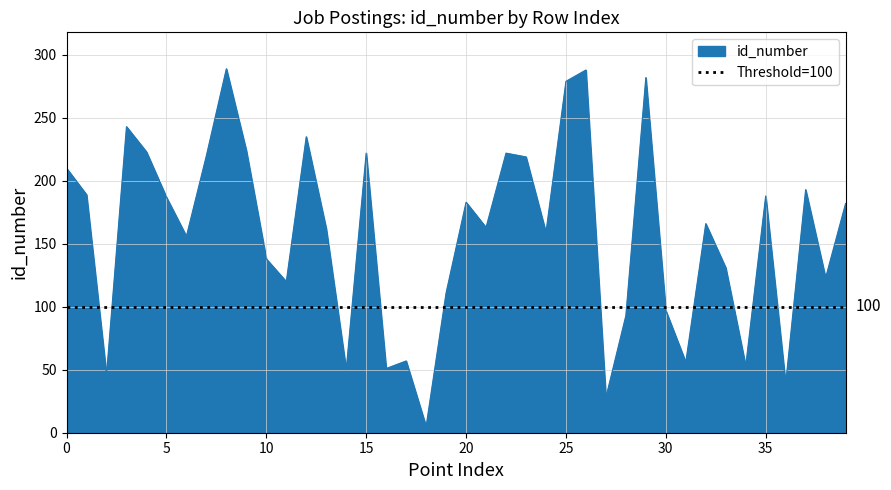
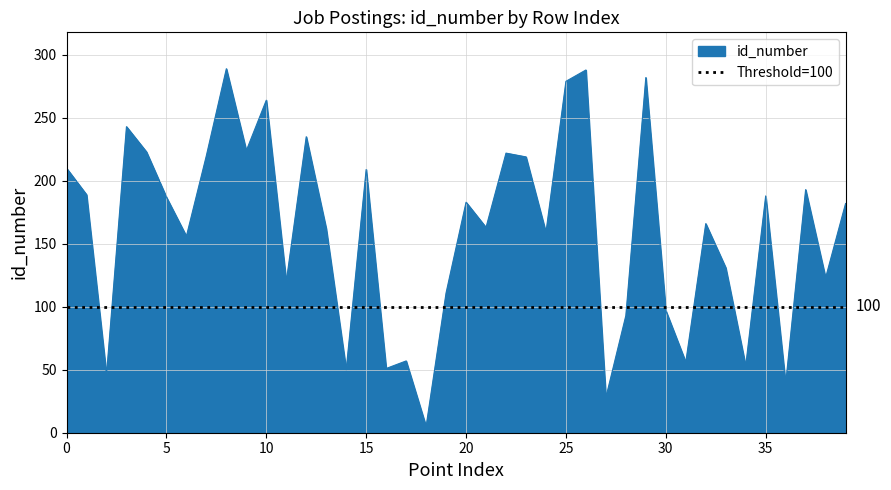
10: 138 -> 264
15: 222 -> 209
